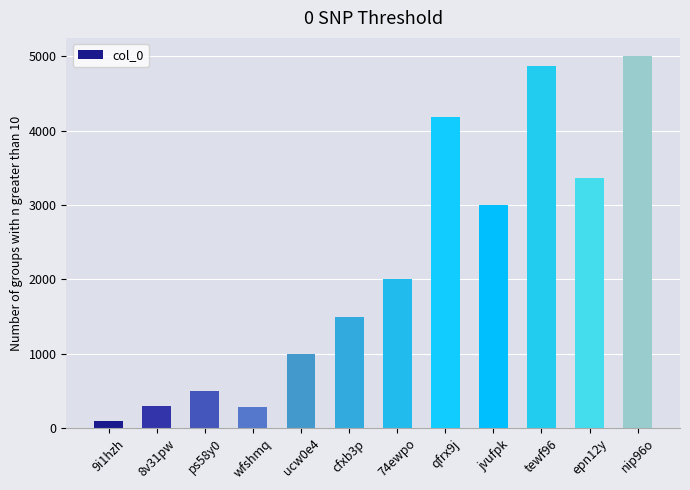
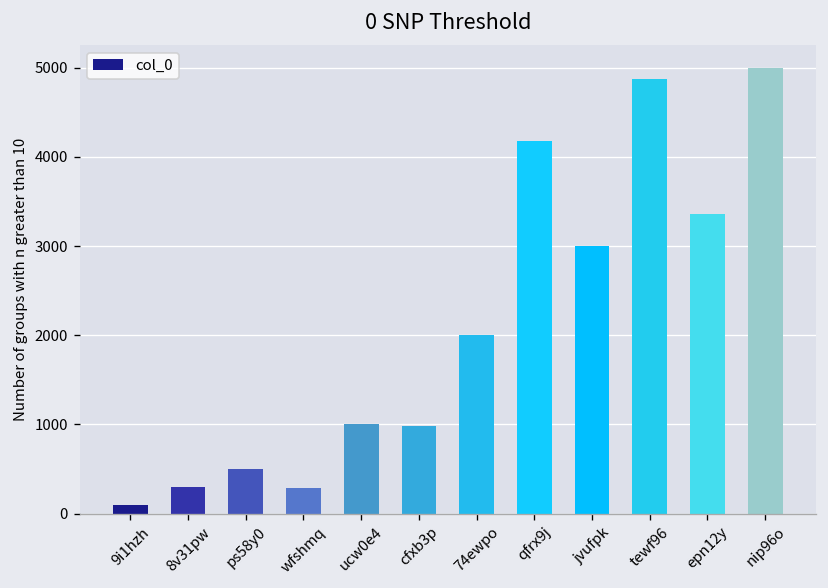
cfxb3p: 1500 -> 1000
